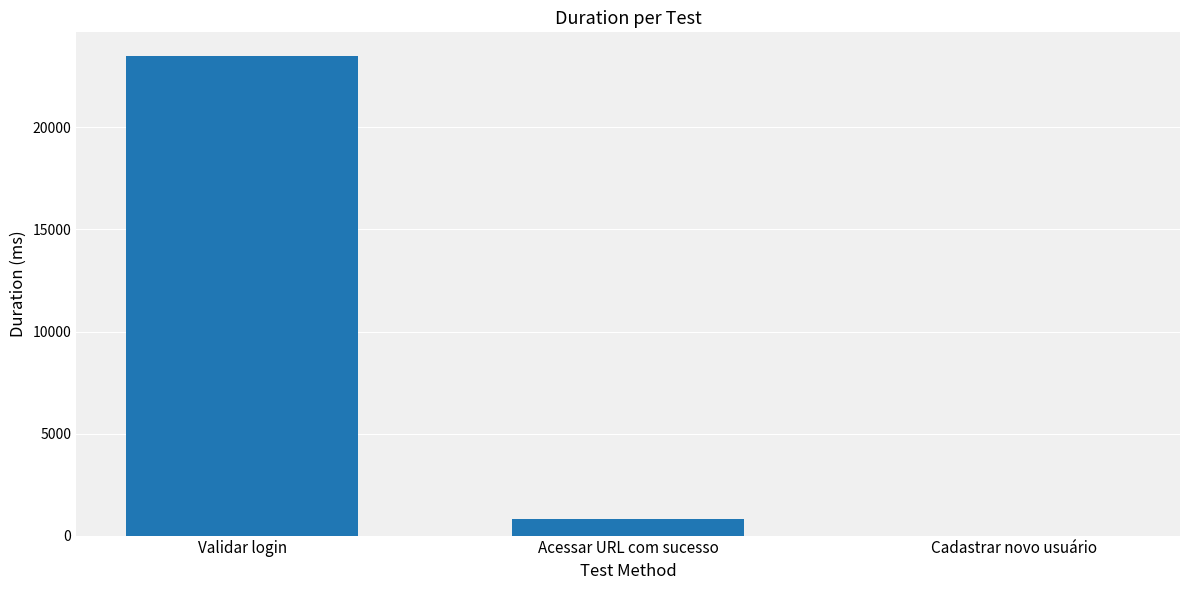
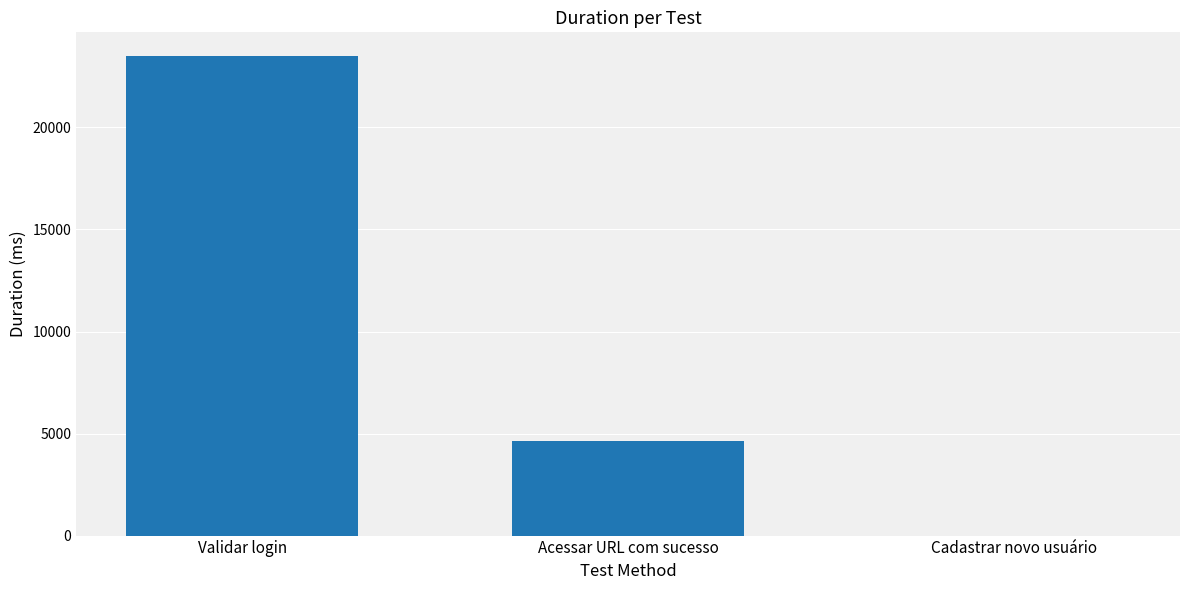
Acessar URL com sucesso: 800 -> 4700
